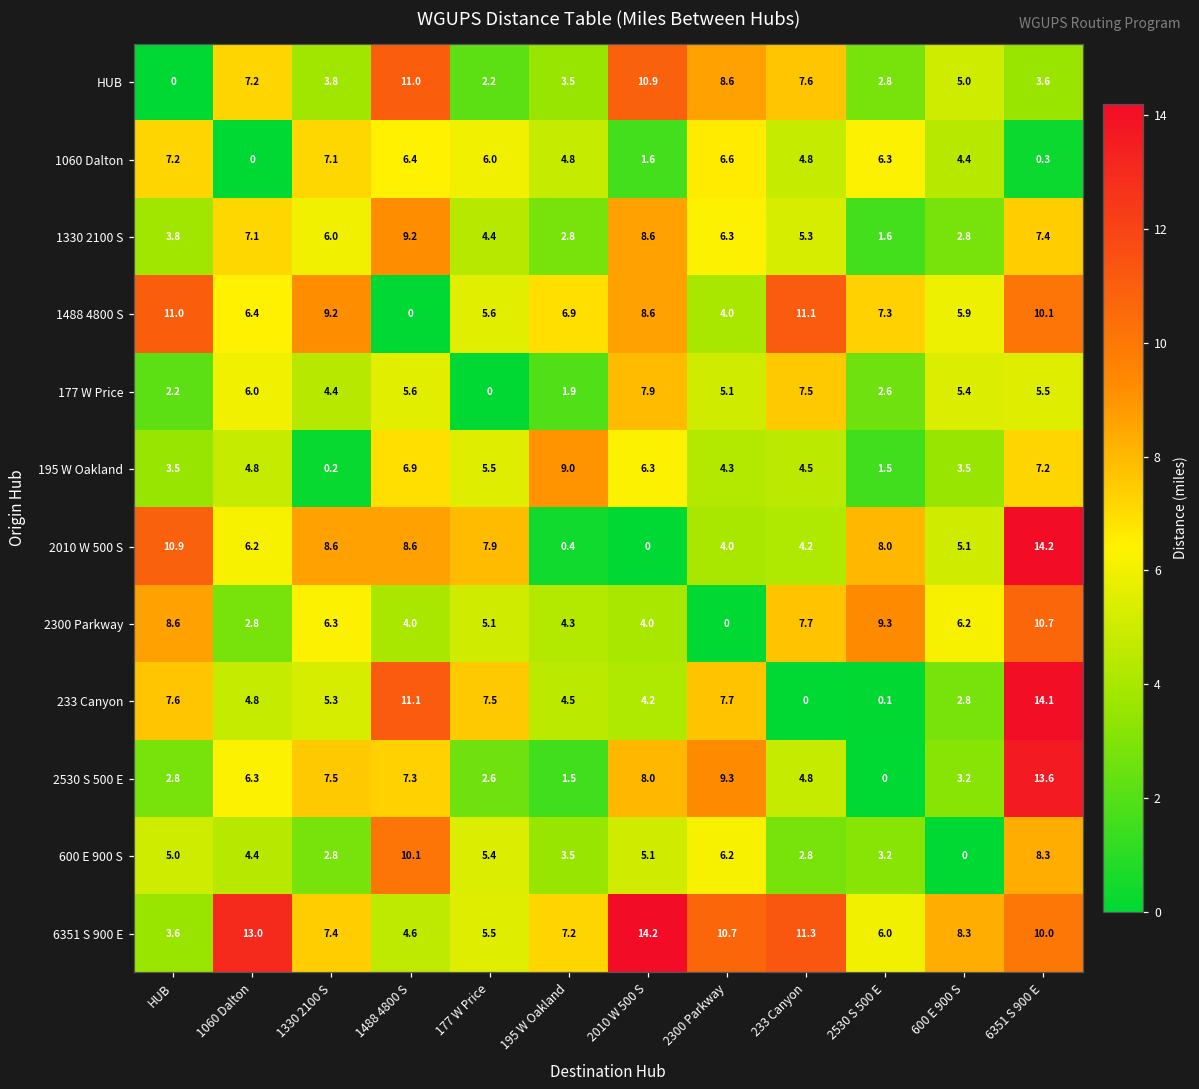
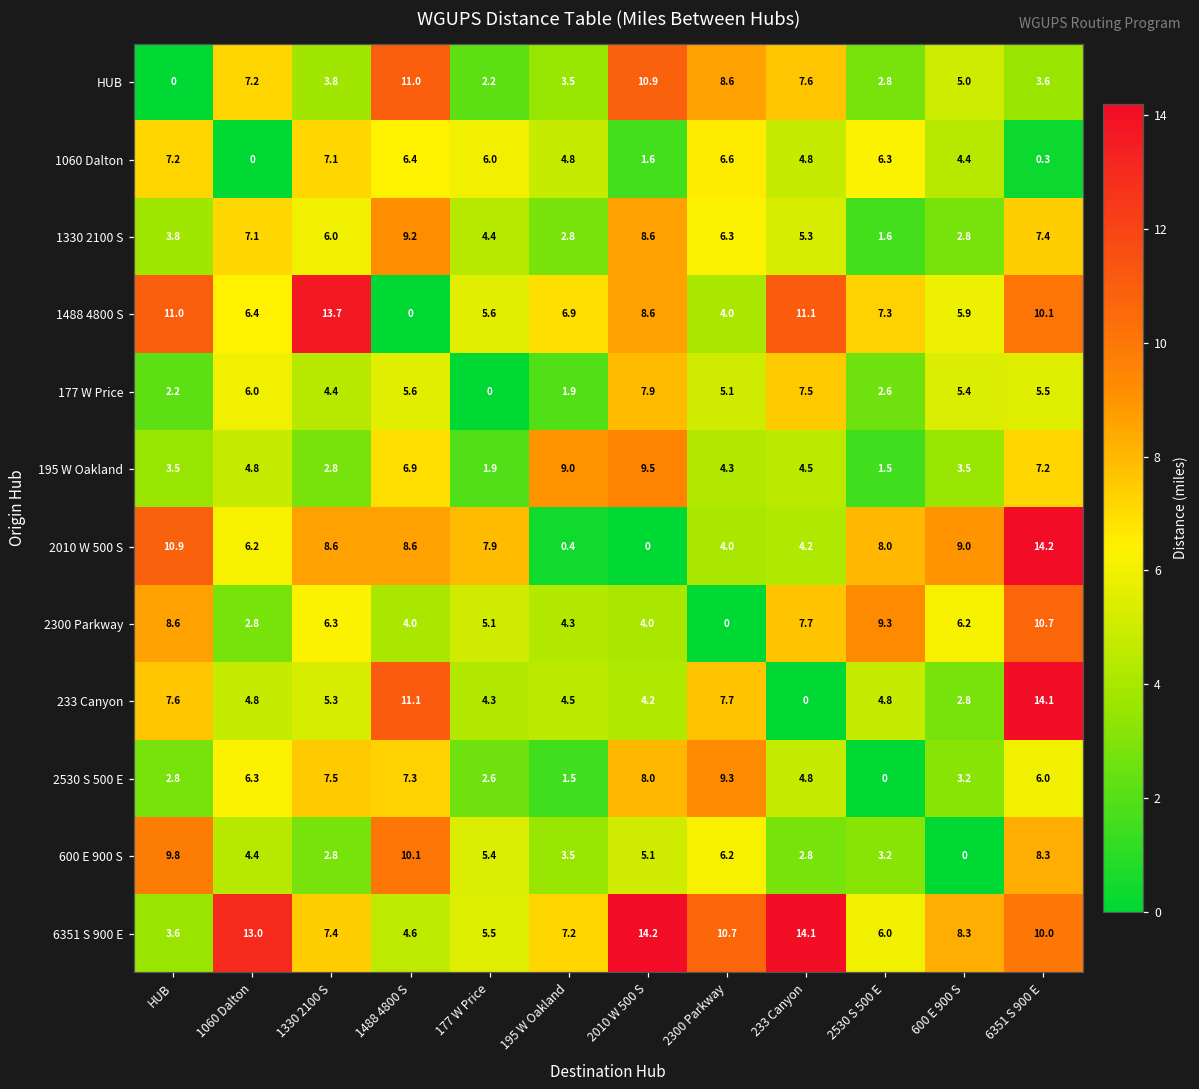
1488 4800 S, 1330 2100 S: 9.2 -> 13.7
195 W Oakland, 1330 2100 S: 0.2 -> 2.8
195 W Oakland, 177 W Price: 5.5 -> 1.9
195 W Oakland, 2010 W 500 S: 6.3 -> 9.5
2010 W 500 S, 600 E 900 S: 5.1 -> 9.0
233 Canyon, 177 W Price: 7.5 -> 4.3
233 Canyon, 2530 S 500 E: 0.1 -> 4.8
2530 S 500 E, 6351 S 900 E: 13.6 -> 6.0
600 E 900 S, HUB: 5.0 -> 9.8
6351 S 900 E, 233 Canyon: 11.3 -> 14.1
